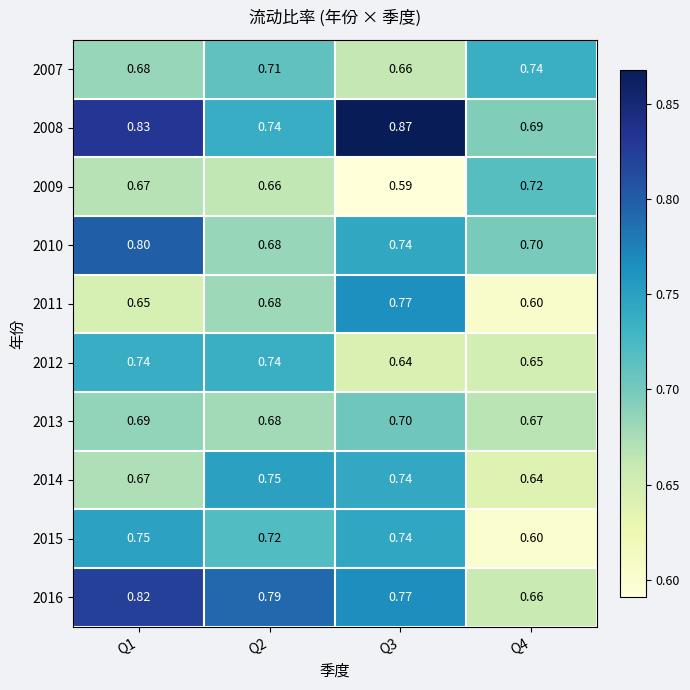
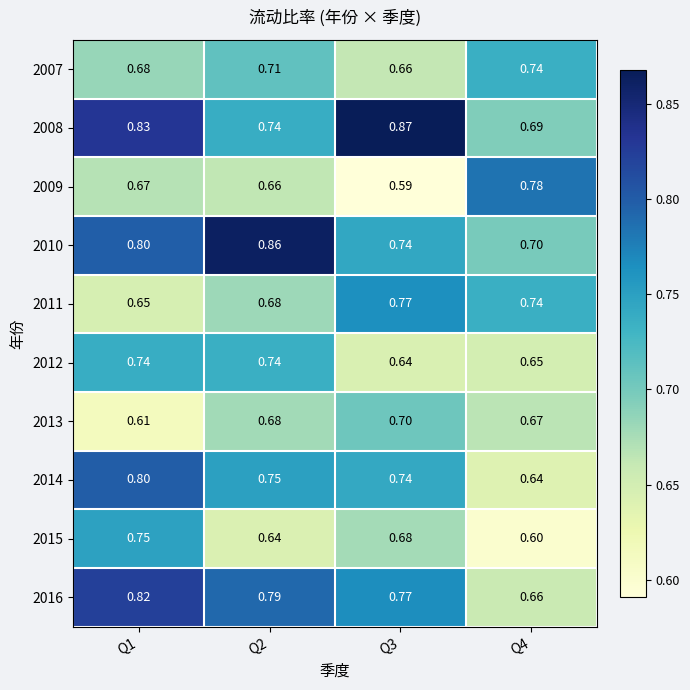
2009, Q4: 0.72 -> 0.78
2010, Q2: 0.68 -> 0.86
2011, Q4: 0.60 -> 0.74
2013, Q1: 0.69 -> 0.61
2014, Q1: 0.67 -> 0.80
2015, Q2: 0.72 -> 0.64
2015, Q3: 0.74 -> 0.68
